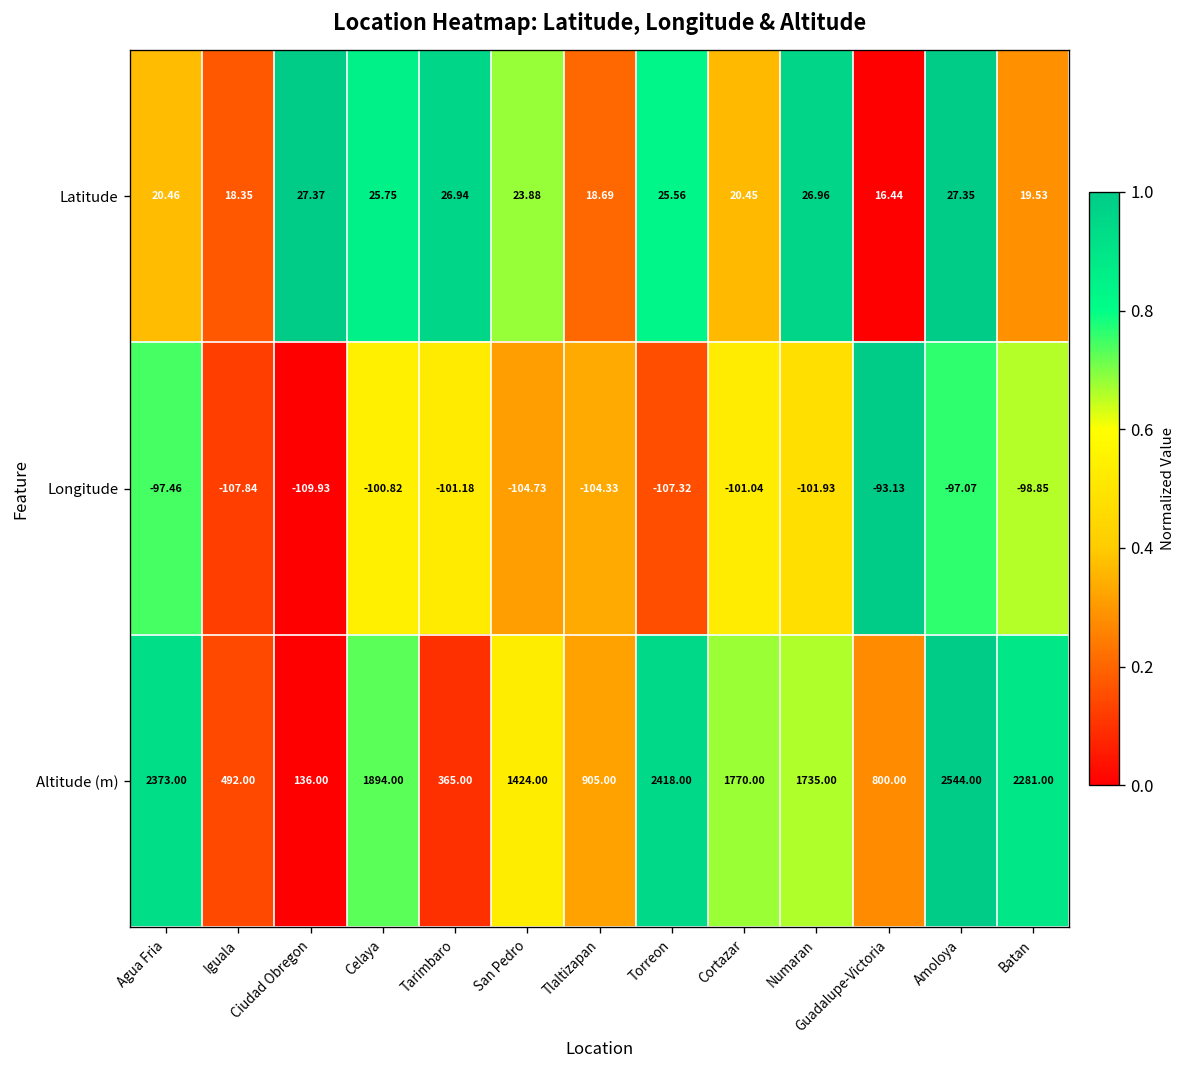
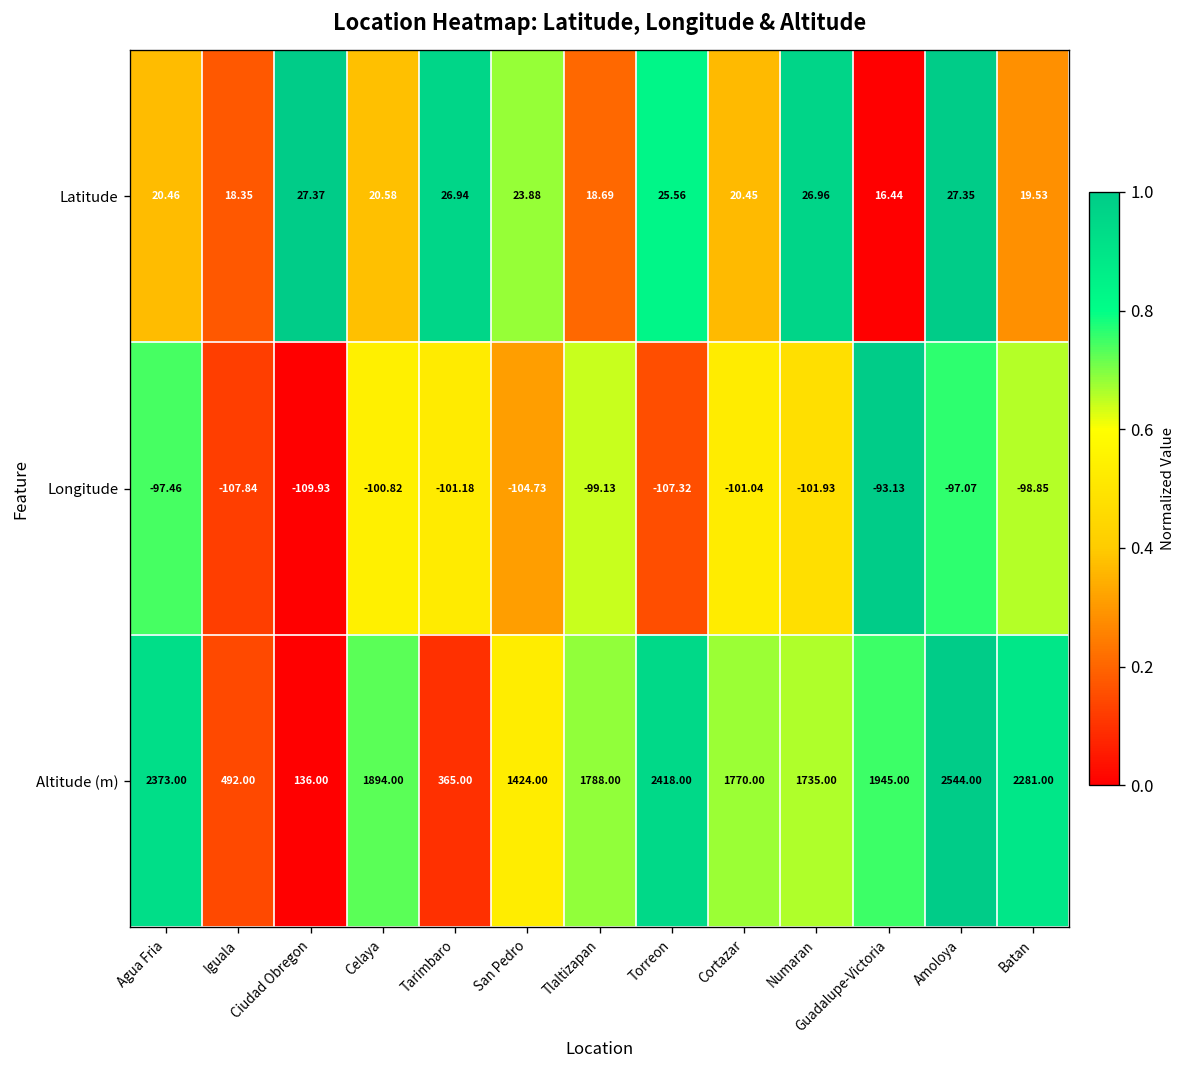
Latitude, Celaya: 25.75 -> 20.58
Longitude, Tlaltizapan: -104.33 -> -99.13
Altitude (m), Tlaltizapan: 905.00 -> 1788.00
Altitude (m), Guadalupe-Victoria: 800.00 -> 1945.00
